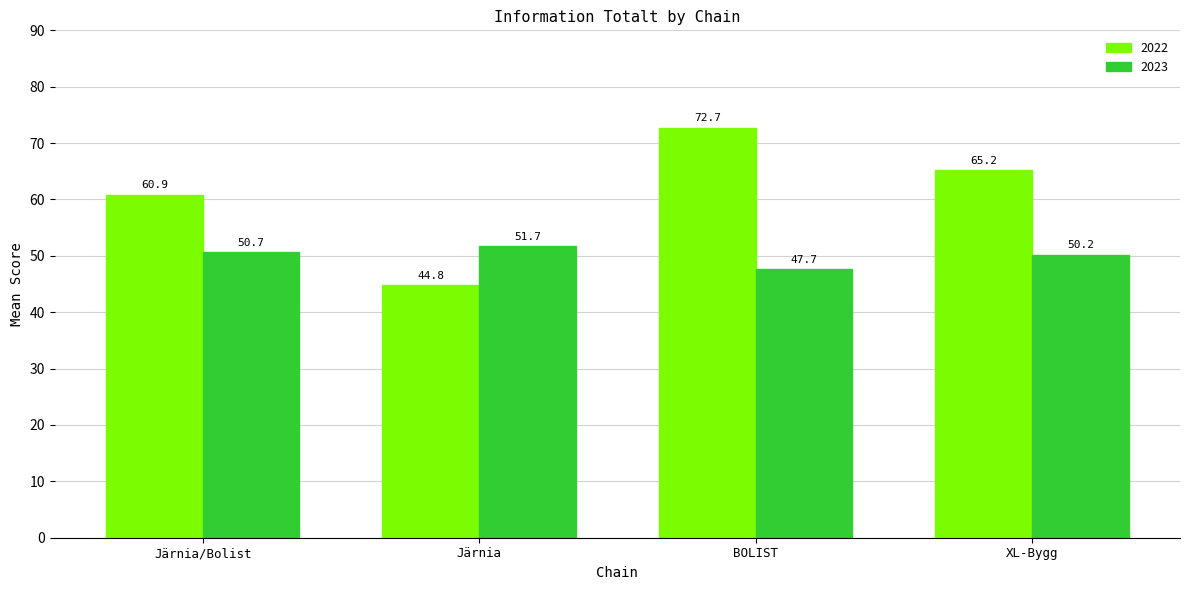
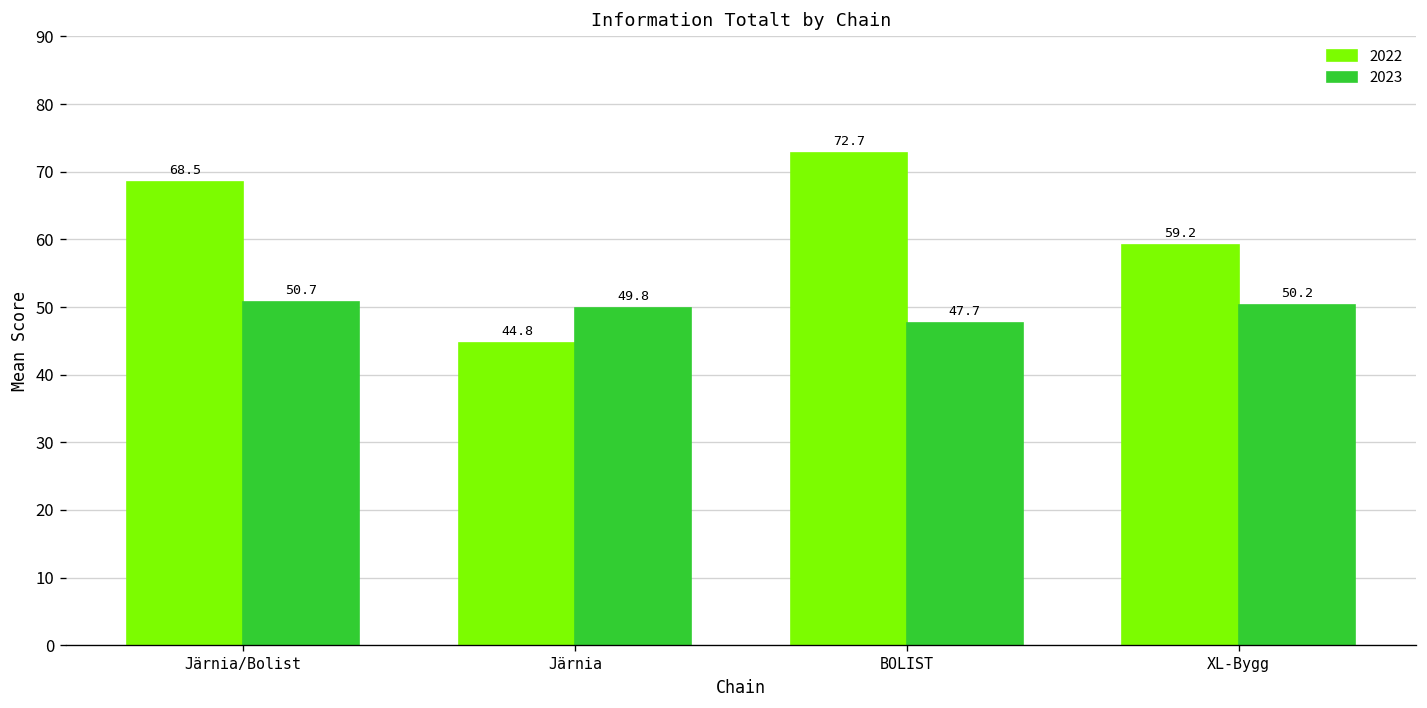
2022, Järnia/Bolist: 60.9 -> 68.5
2023, Järnia: 51.7 -> 49.8
2022, XL-Bygg: 65.2 -> 59.2
